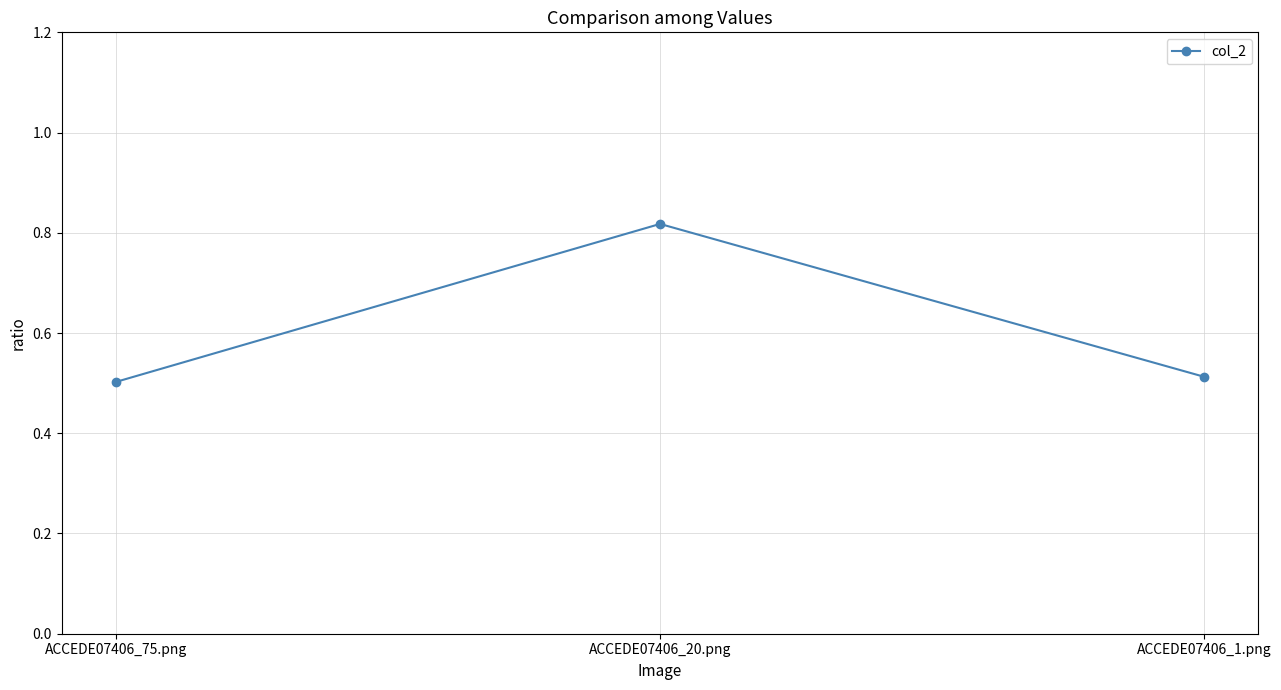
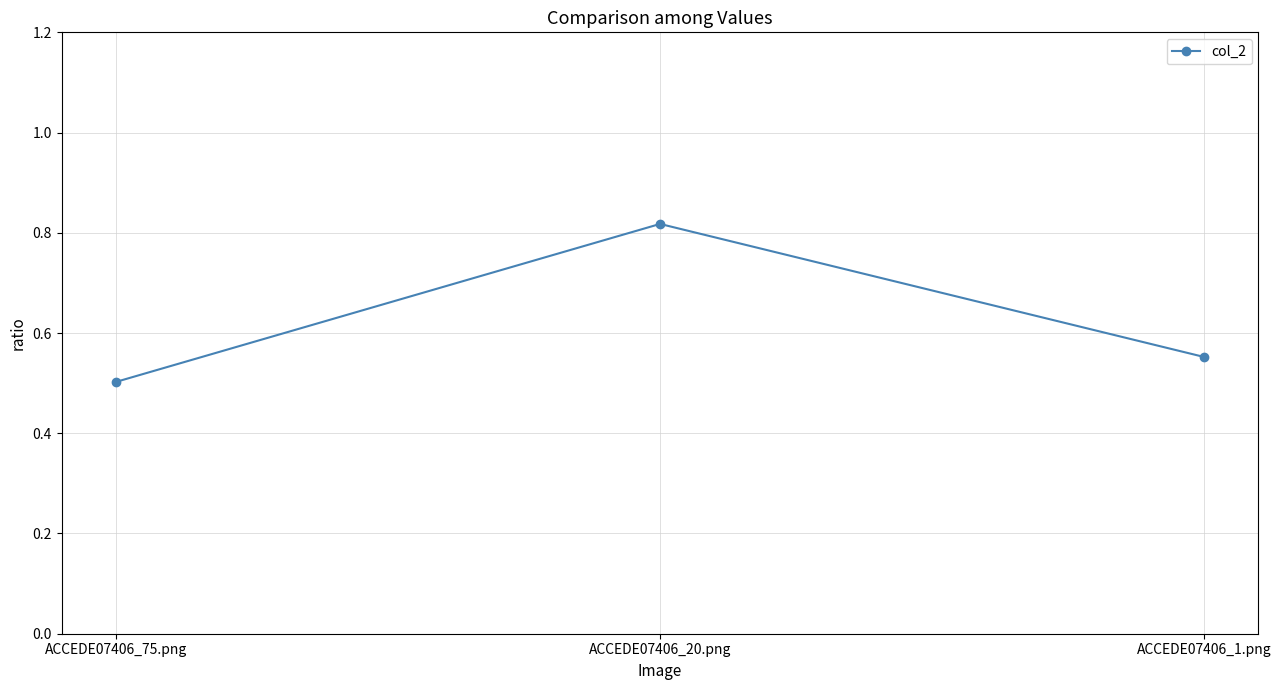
ACCEDE07406_1.png: 0.51 -> 0.55
